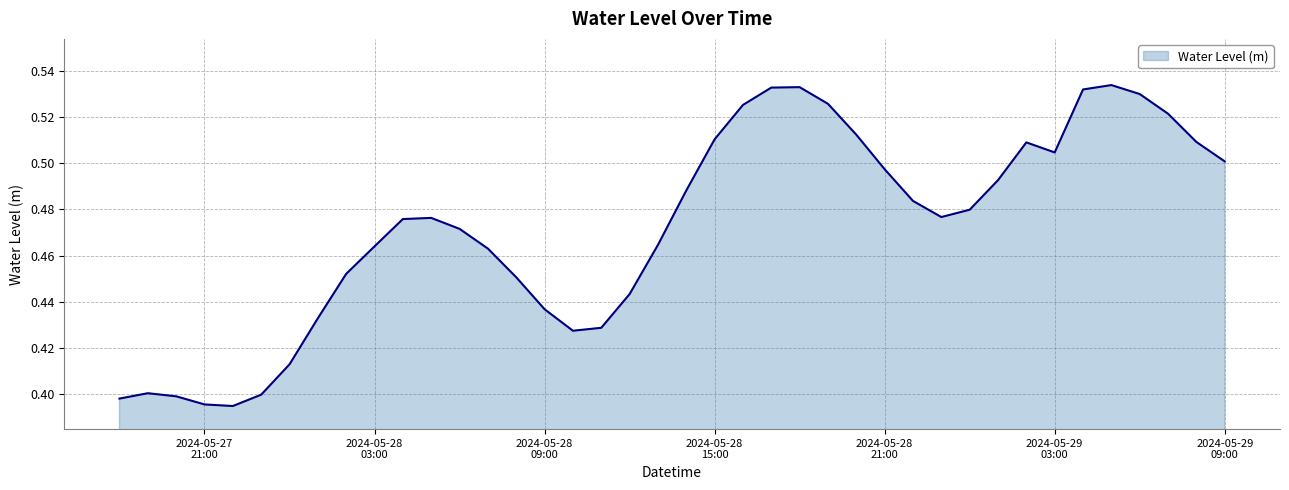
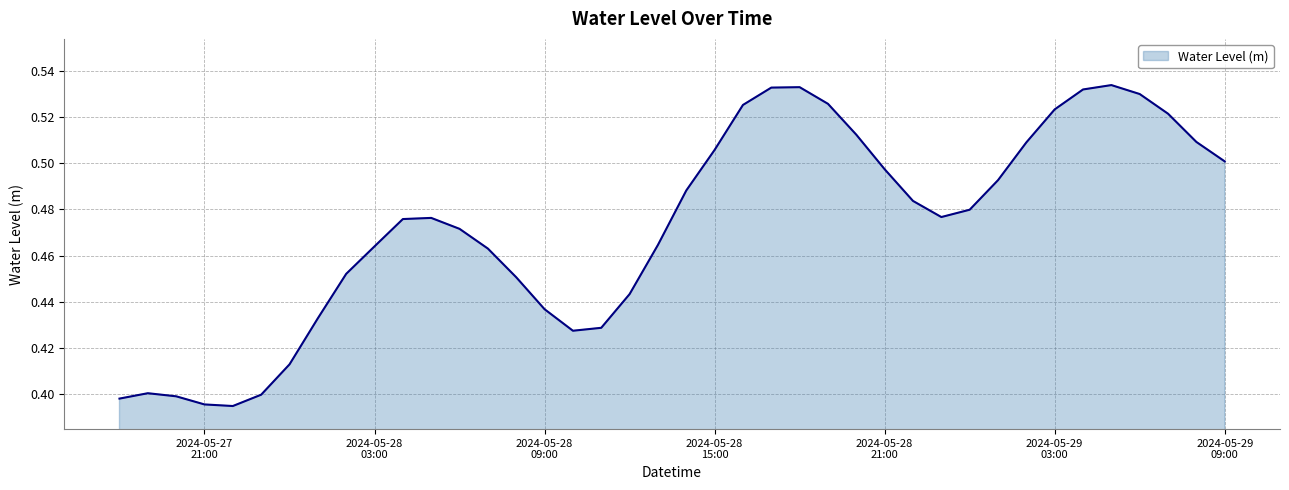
2024-05-28 15:00: 0.510 -> 0.506
2024-05-29 03:00: 0.505 -> 0.523
